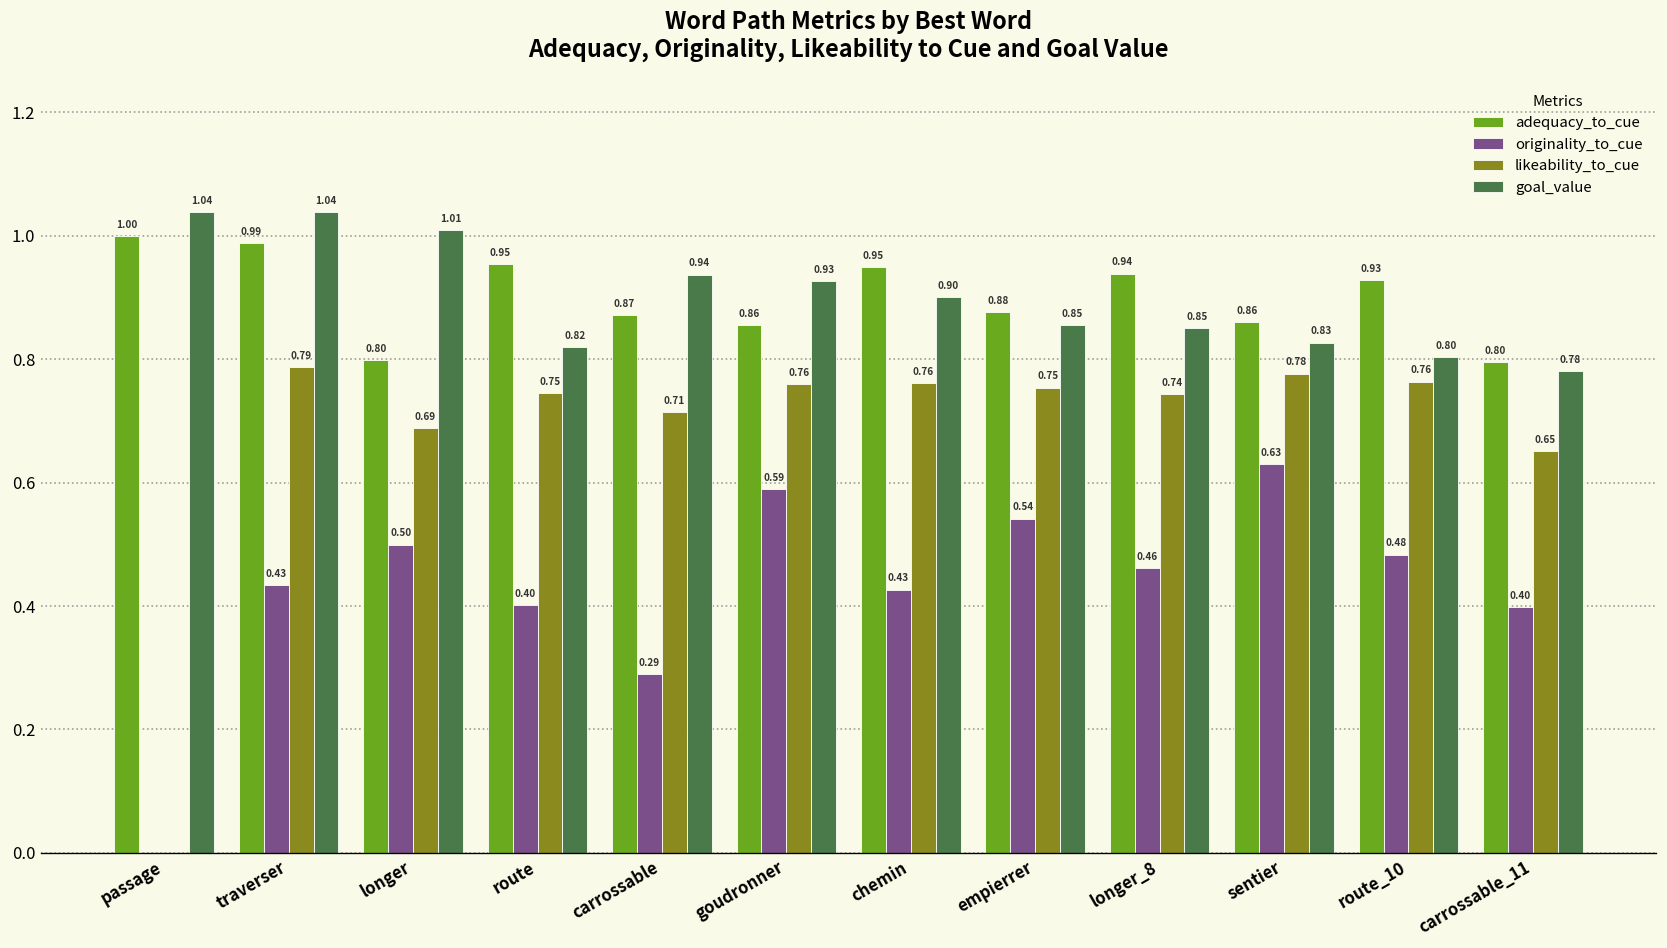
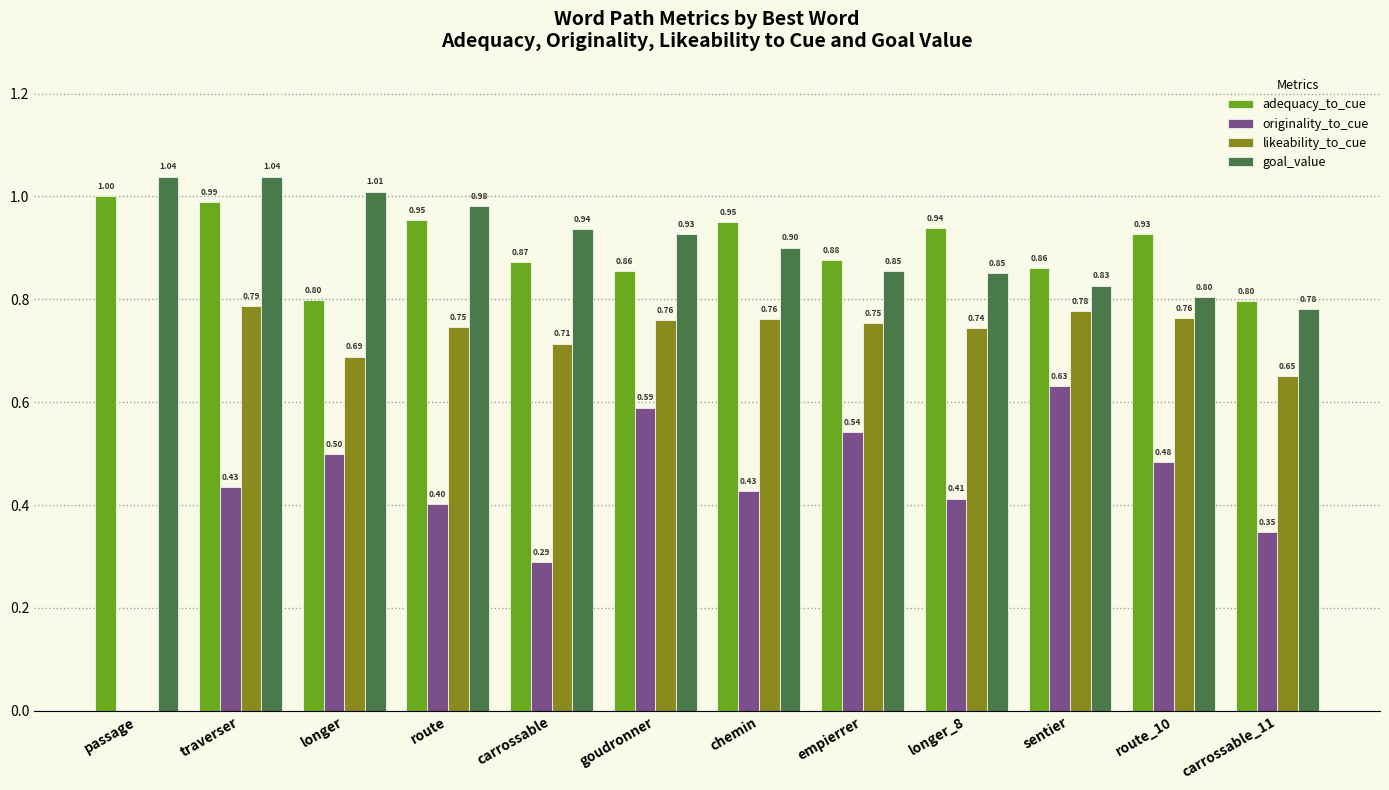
goal_value, route: 0.82 -> 0.98
originality_to_cue, longer_8: 0.46 -> 0.41
originality_to_cue, carrossable_11: 0.40 -> 0.35
